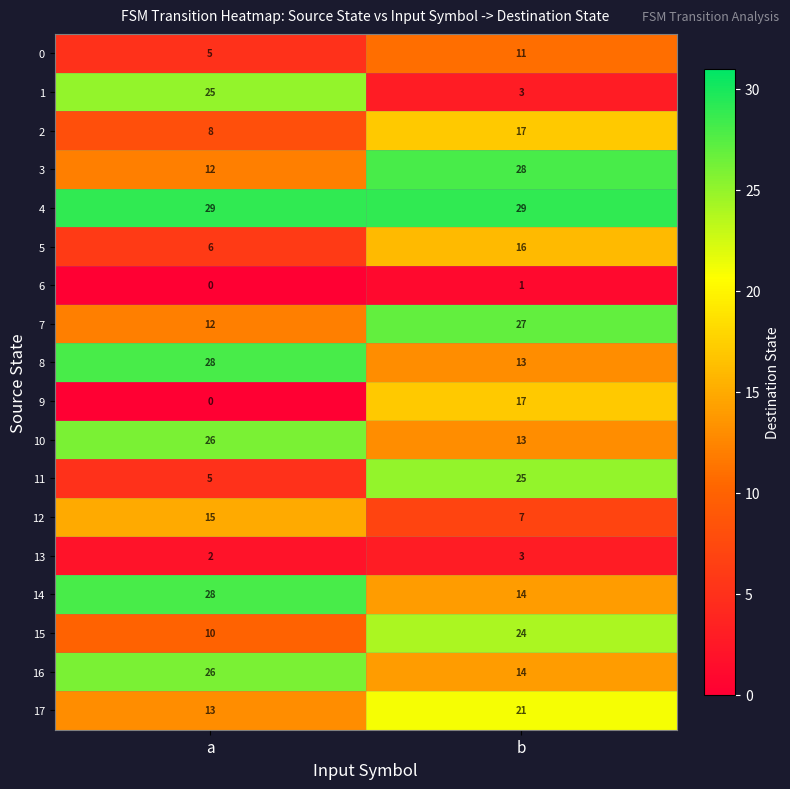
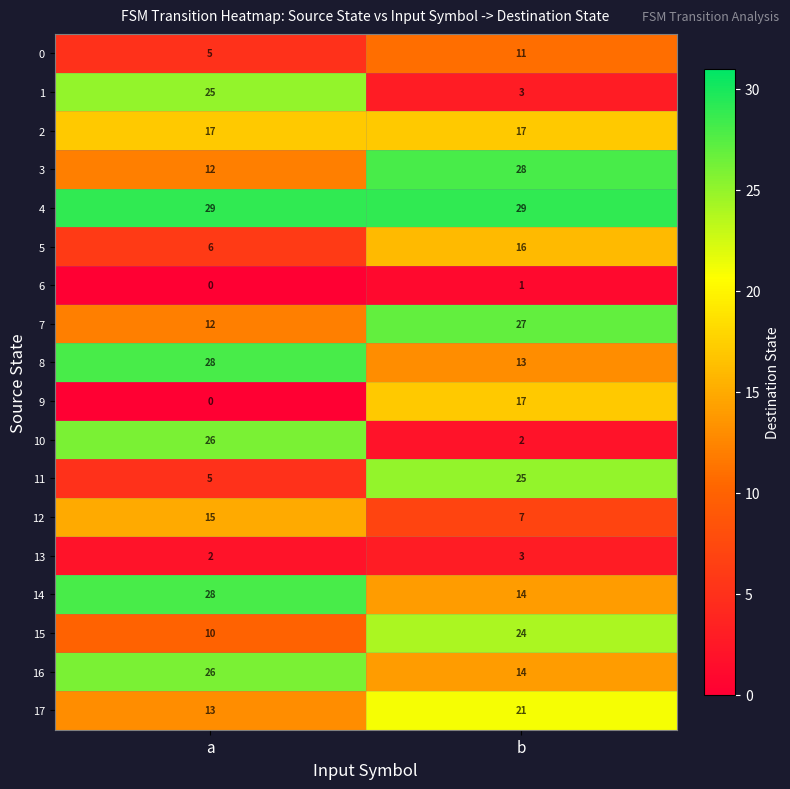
2, a: 8 -> 17
10, b: 13 -> 2
